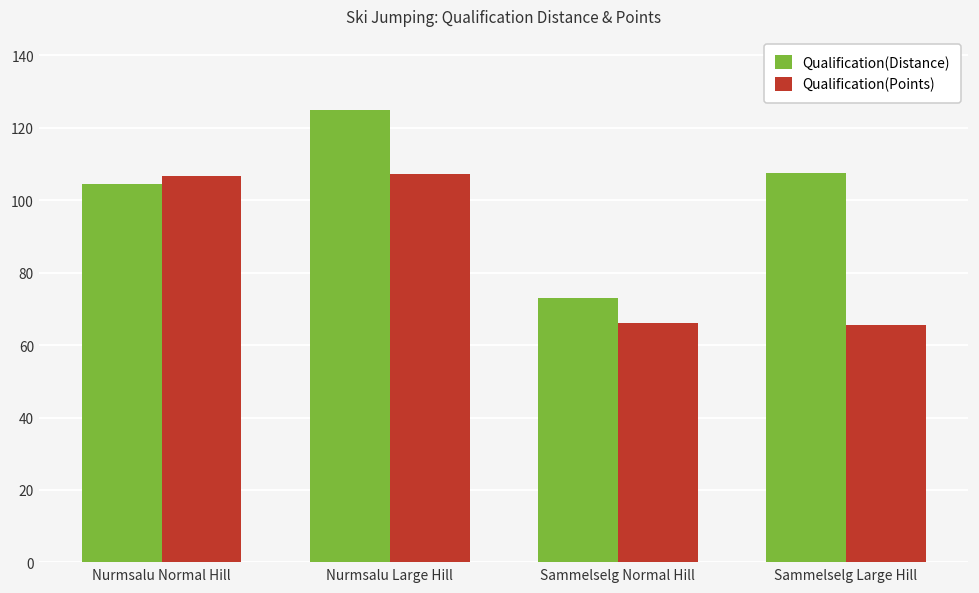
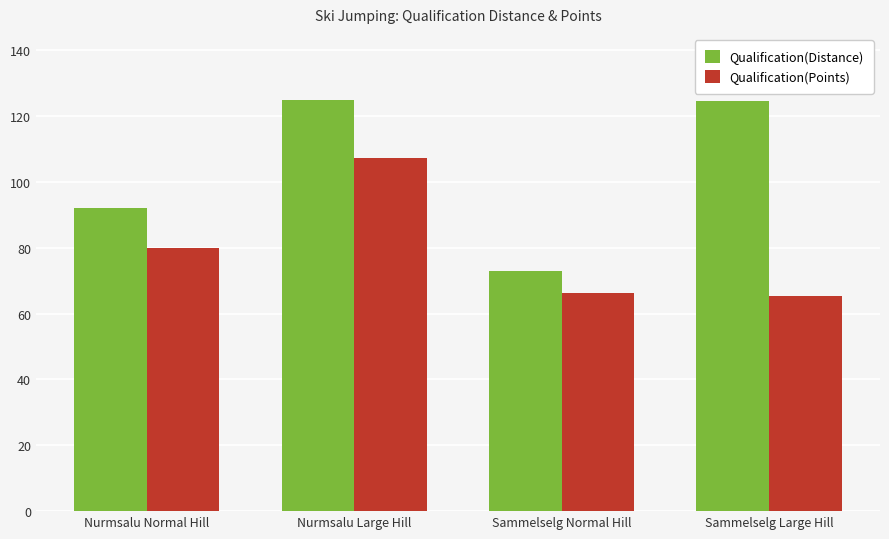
Qualification(Distance), Nurmsalu Normal Hill: 105 -> 92
Qualification(Points), Nurmsalu Normal Hill: 107 -> 80
Qualification(Distance), Sammelselg Large Hill: 108 -> 125
